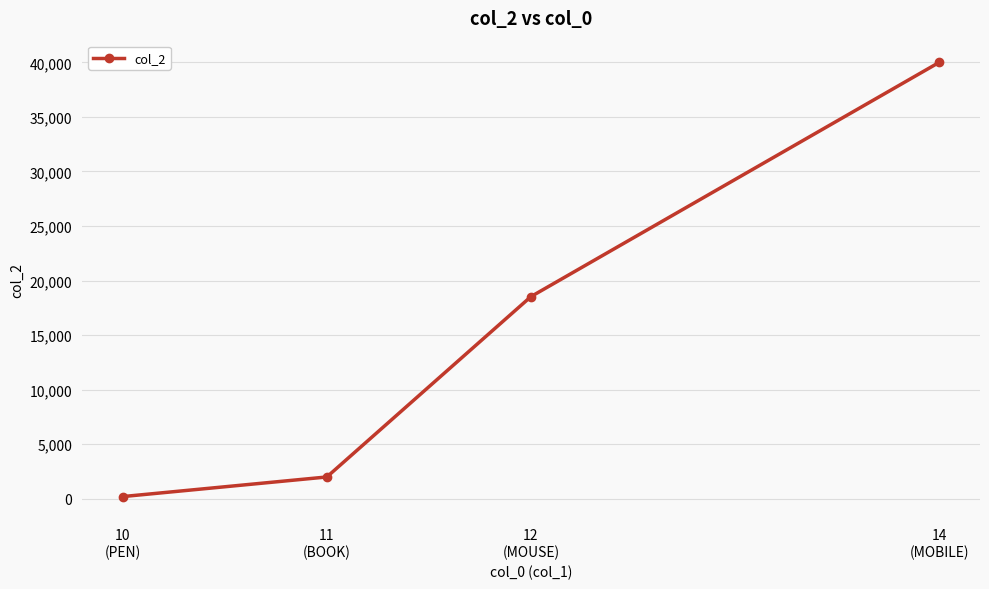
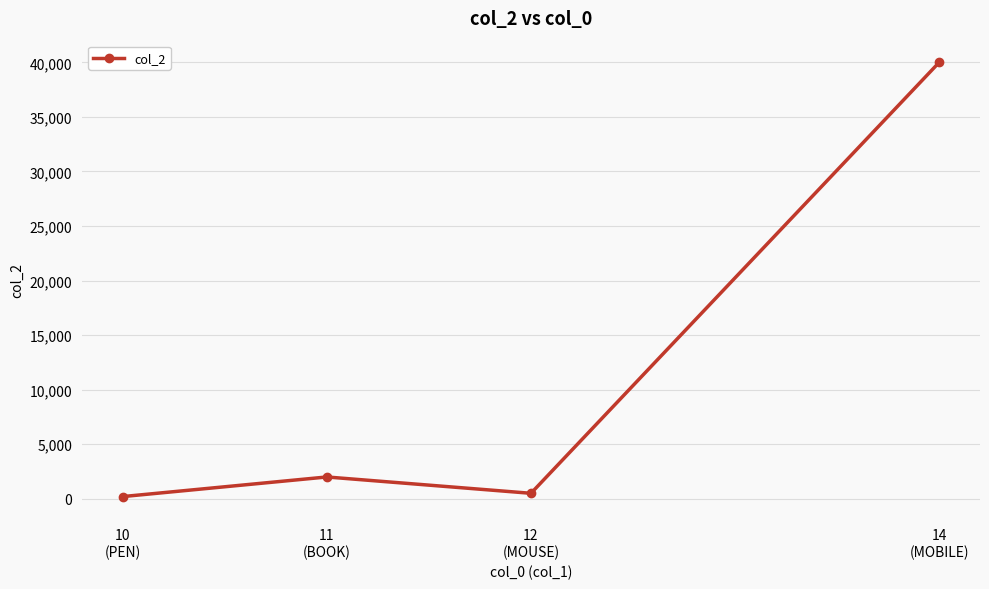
12 (MOUSE): 18,500 -> 500
